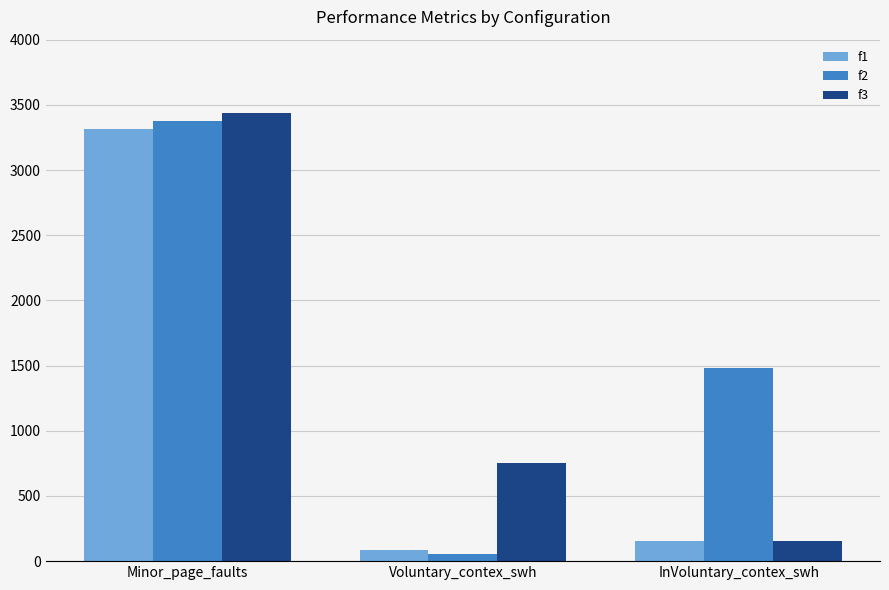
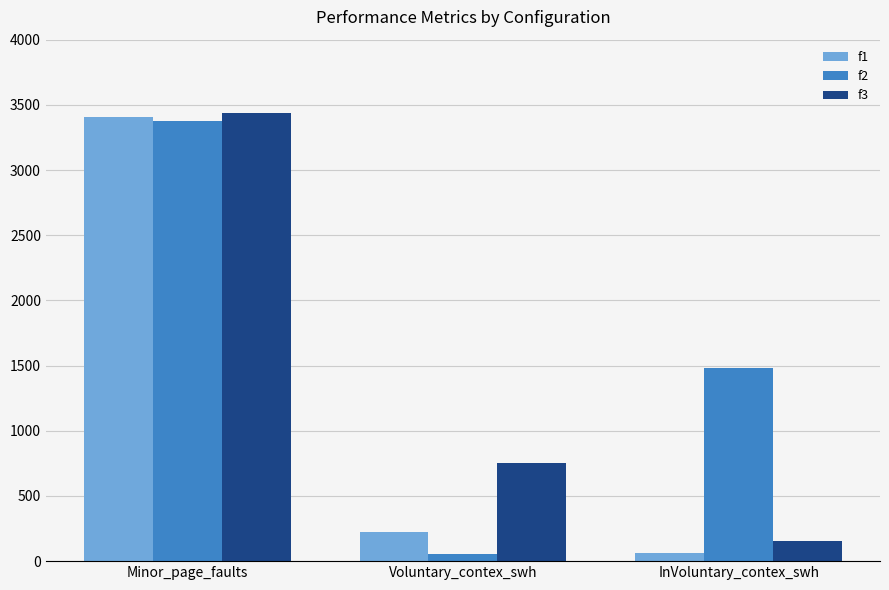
f1, Minor_page_faults: 3310 -> 3400
f1, Voluntary_contex_swh: 80 -> 220
f1, InVoluntary_contex_swh: 150 -> 60
